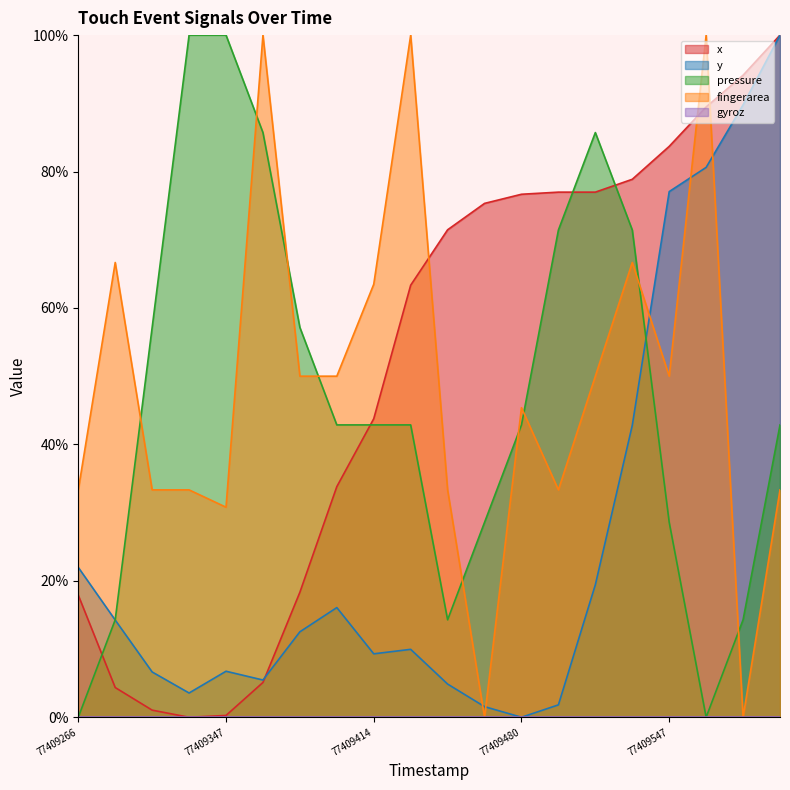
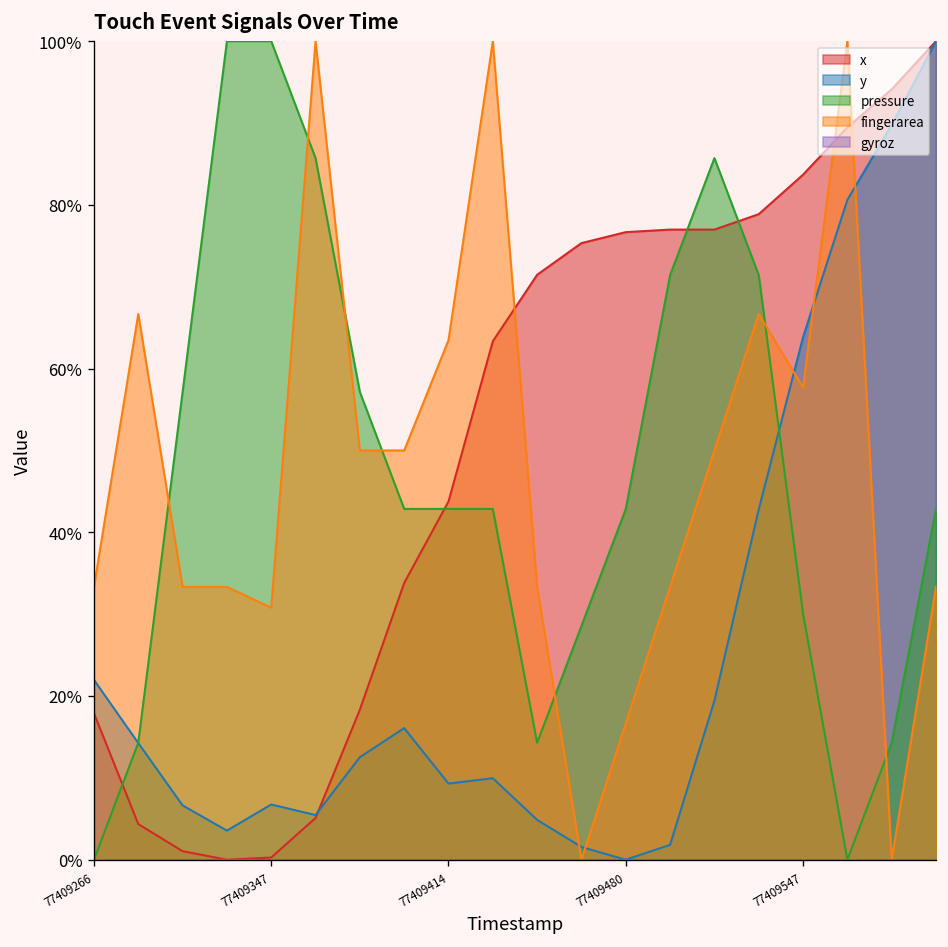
fingerarea, 77409480: 45% -> 17%
y, 77409547: 77% -> 64%
pressure, 77409547: 29% -> 30%
fingerarea, 77409547: 50% -> 58%
